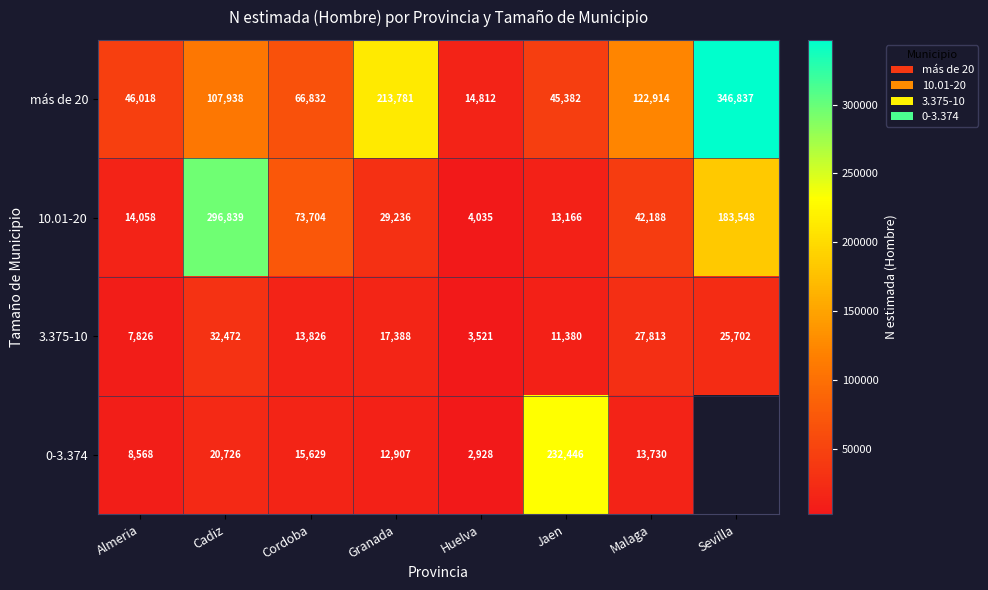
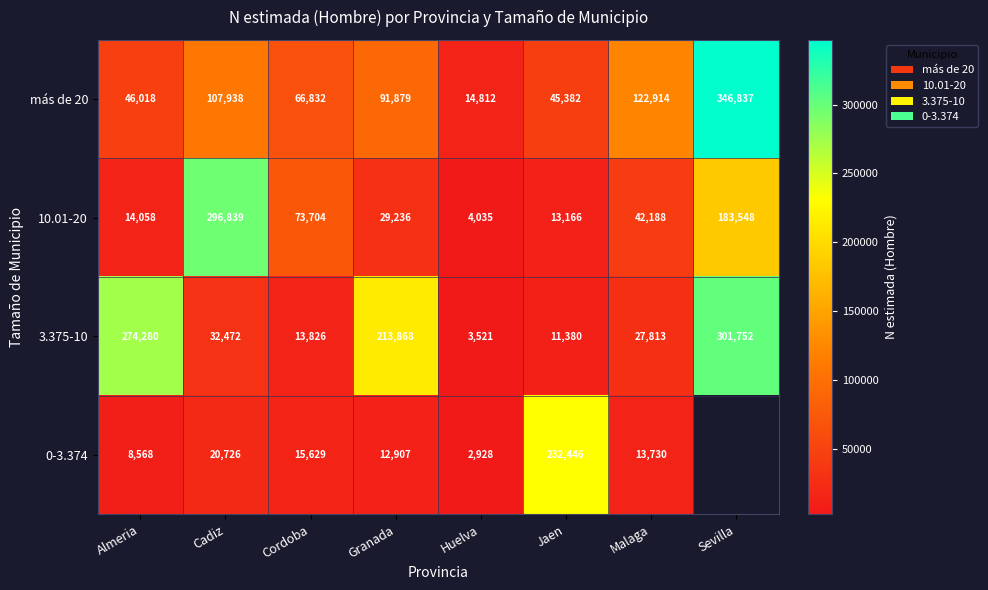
más de 20, Granada: 213,781 -> 91,879
3.375-10, Almeria: 7,826 -> 274,280
3.375-10, Granada: 17,388 -> 213,868
3.375-10, Sevilla: 25,702 -> 301,752
